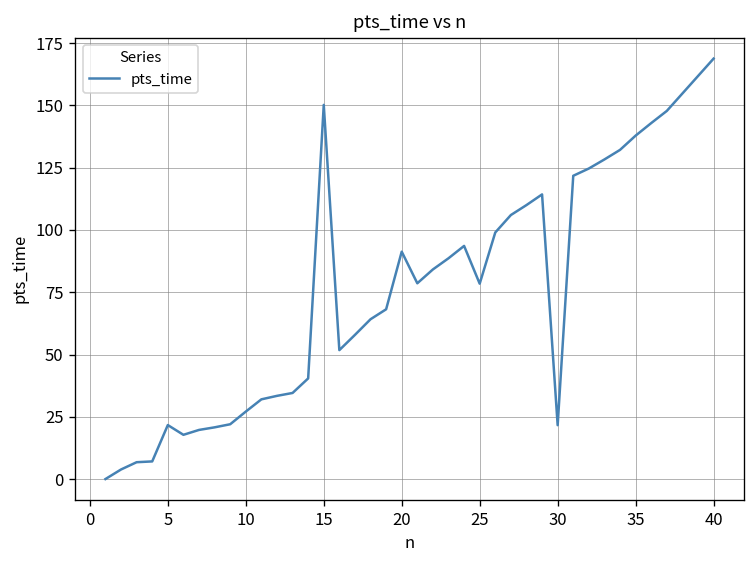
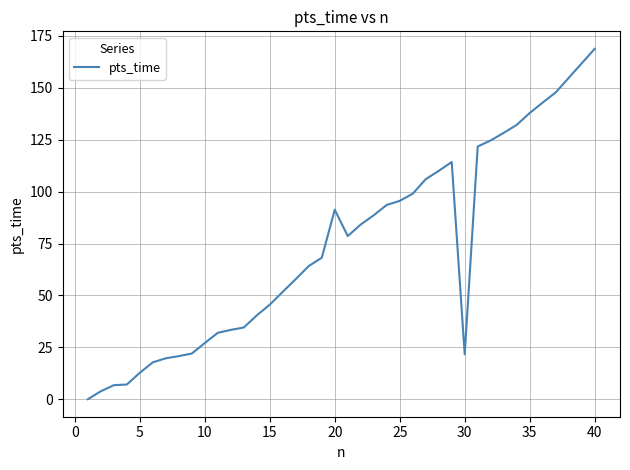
5: 22 -> 13
15: 150 -> 46
25: 78 -> 96
